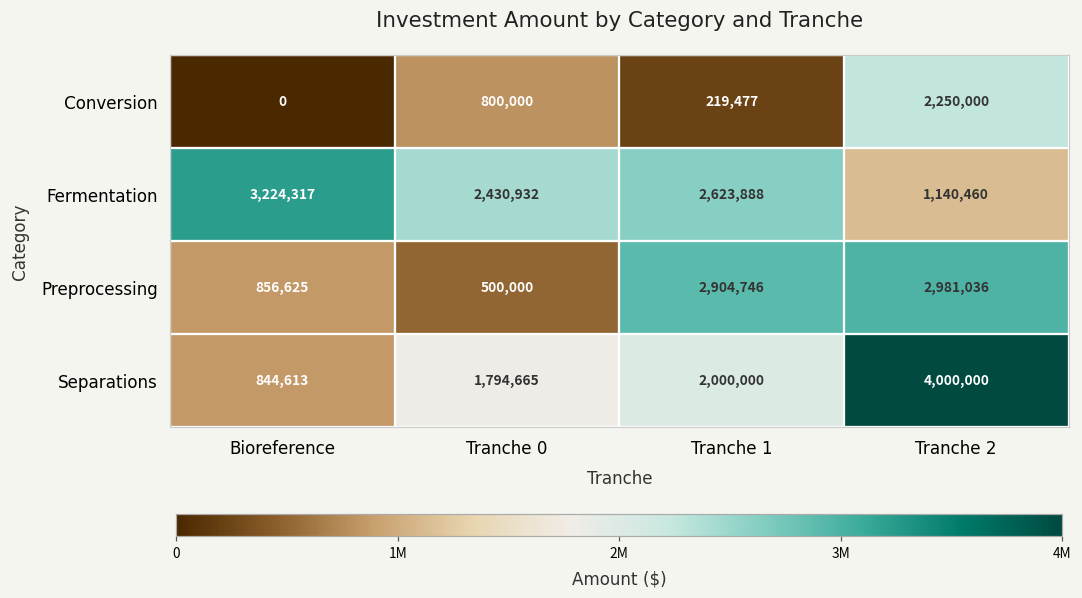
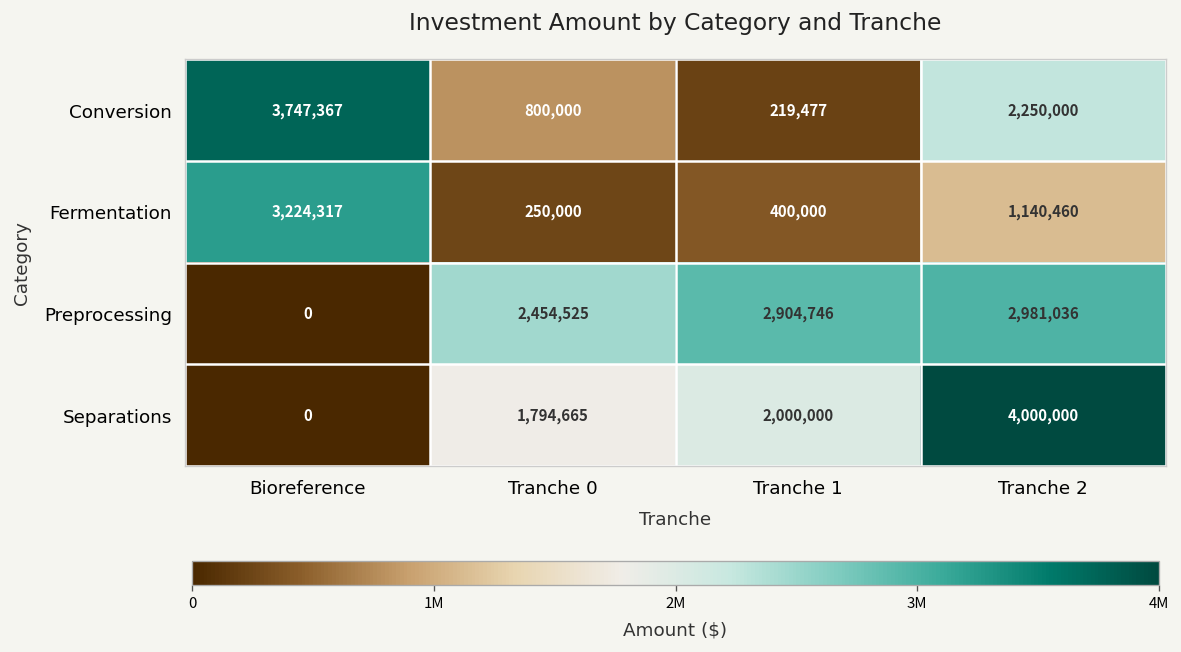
Conversion, Bioreference: 0 -> 3,747,367
Fermentation, Tranche 0: 2,430,932 -> 250,000
Fermentation, Tranche 1: 2,623,888 -> 400,000
Preprocessing, Bioreference: 856,625 -> 0
Preprocessing, Tranche 0: 500,000 -> 2,454,525
Separations, Bioreference: 844,613 -> 0
